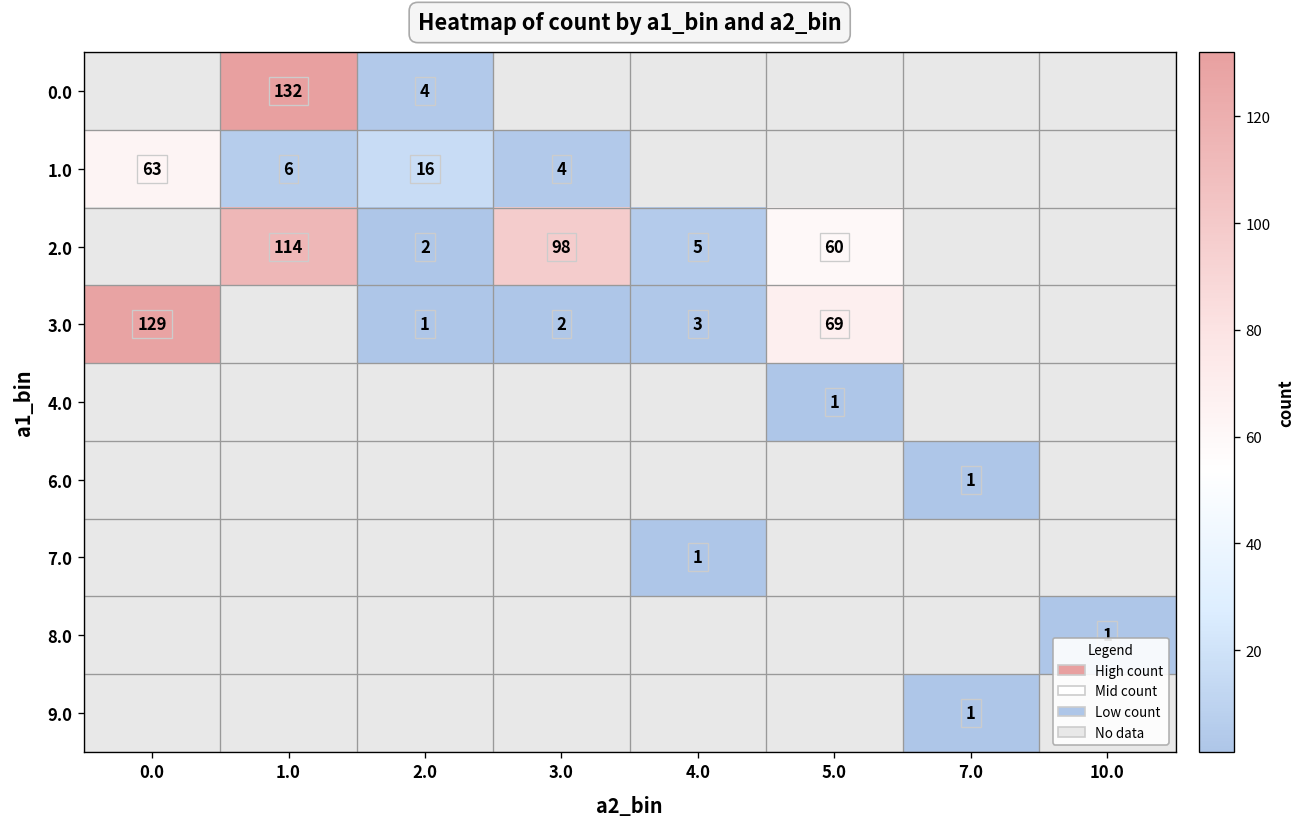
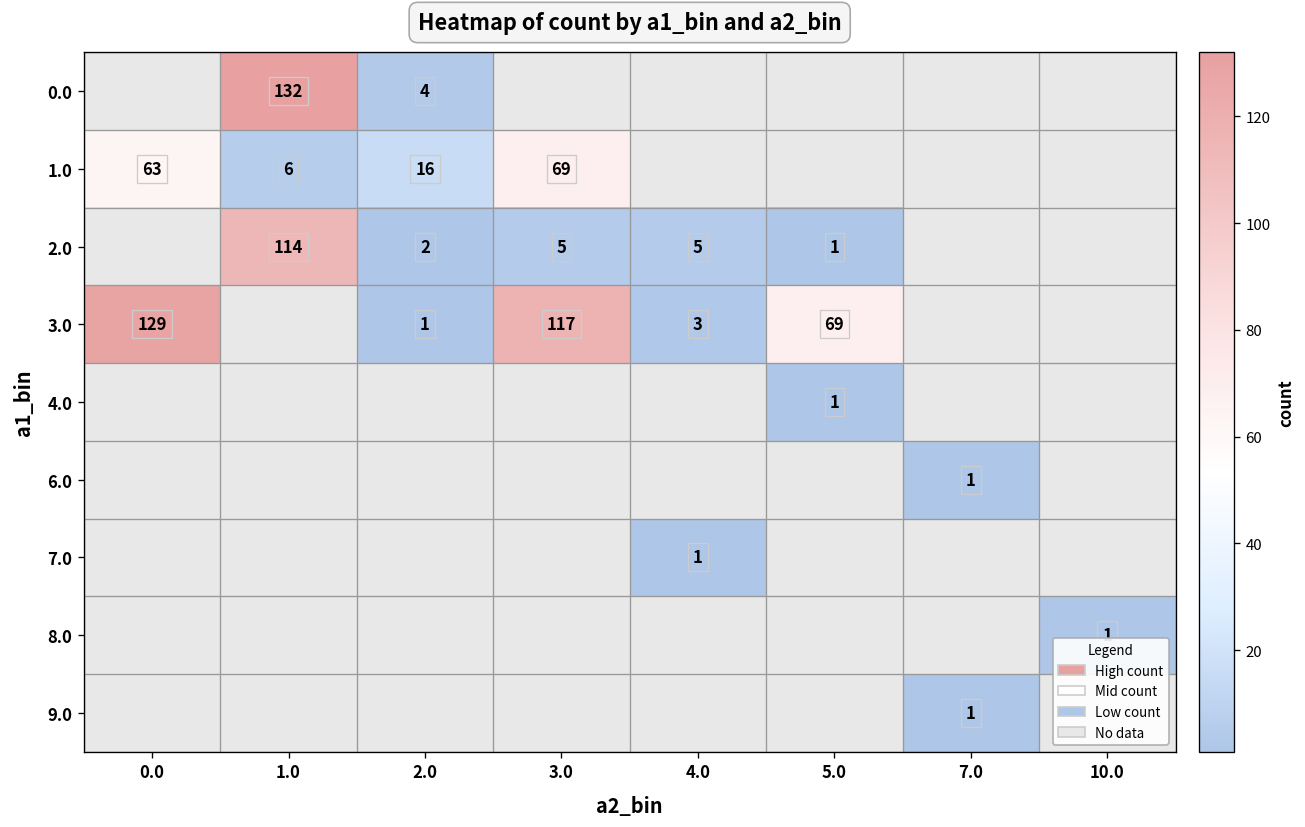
1.0, 3.0: 4 -> 69
2.0, 3.0: 98 -> 5
2.0, 5.0: 60 -> 1
3.0, 3.0: 2 -> 117
